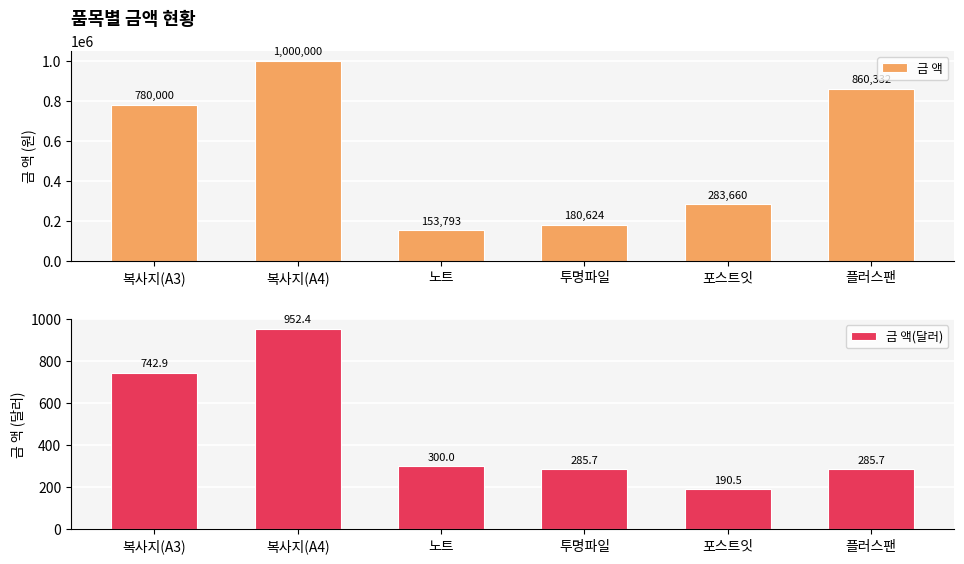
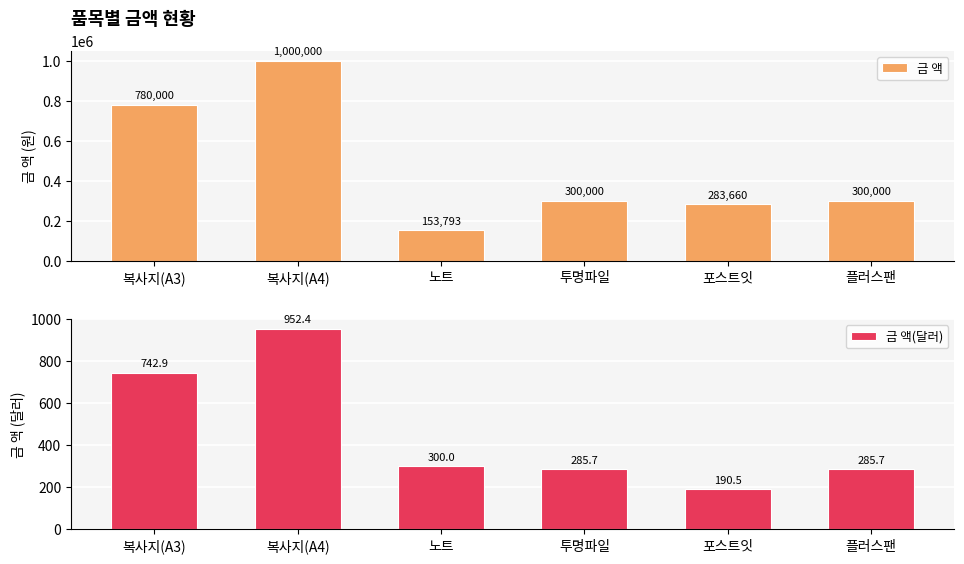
품목별 금액 현황, 투명파일: 180,624 -> 300,000
품목별 금액 현황, 플러스팬: 860000 -> 300000
